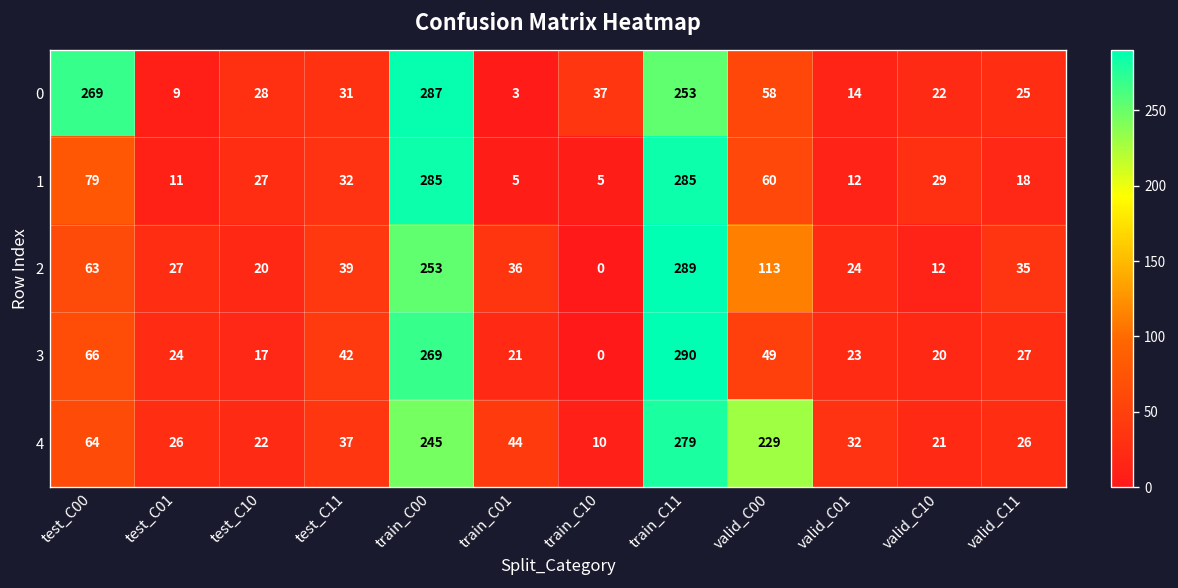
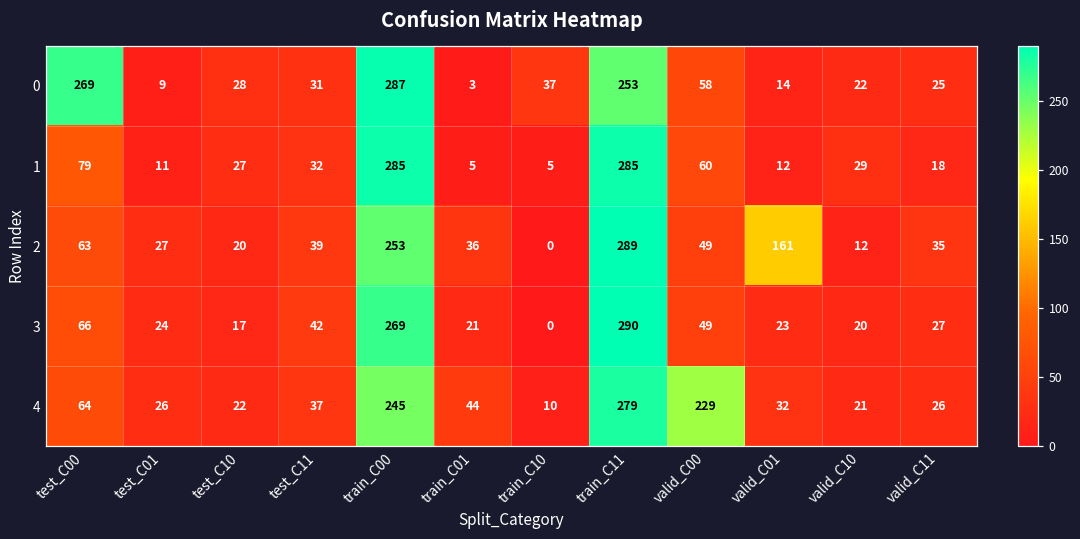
2, valid_C00: 113 -> 49
2, valid_C01: 24 -> 161
